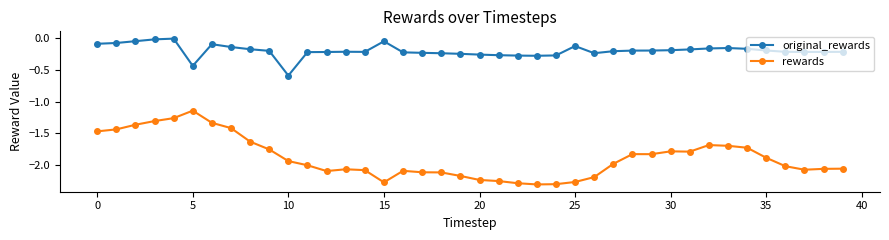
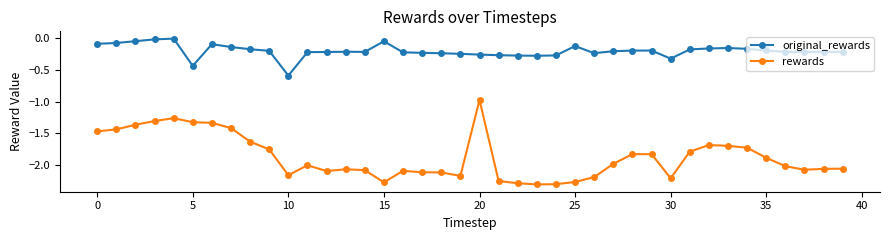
rewards, 5: -1.1 -> -1.3
rewards, 10: -1.9 -> -2.2
rewards, 20: -2.2 -> -1.0
original_rewards, 30: -0.2 -> -0.3
rewards, 30: -1.8 -> -2.2
